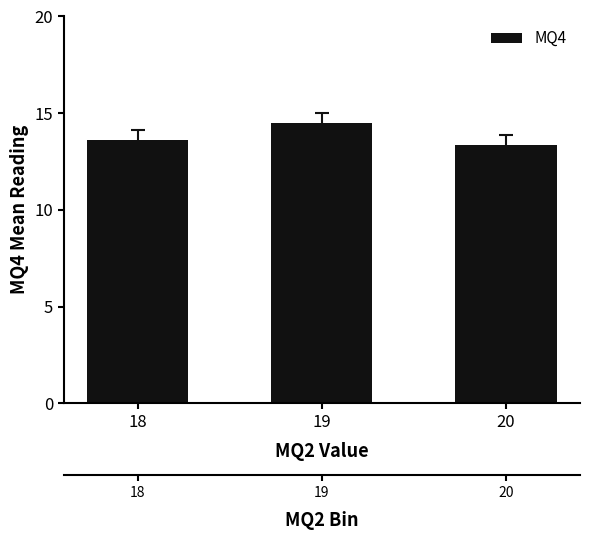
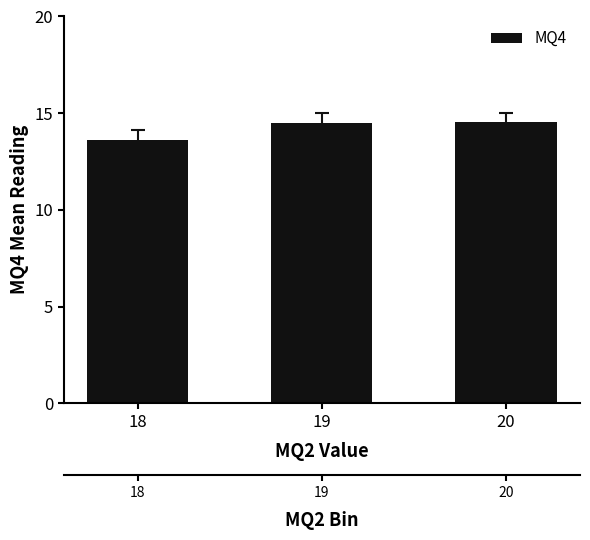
MQ4, 20: 13.4 -> 14.5
